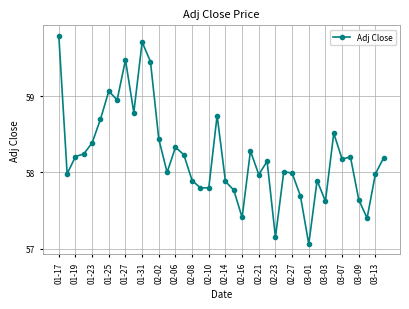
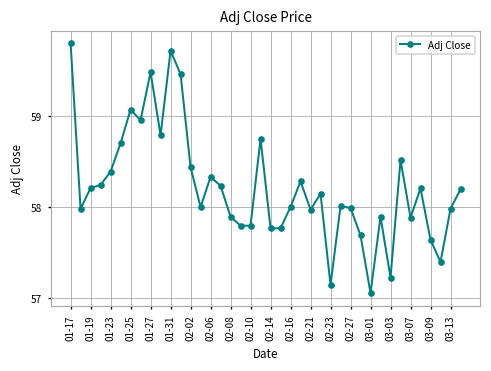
02-14: 57.9 -> 57.8
02-16: 57.4 -> 58.0
03-03: 57.6 -> 57.2
03-07: 58.2 -> 57.9
